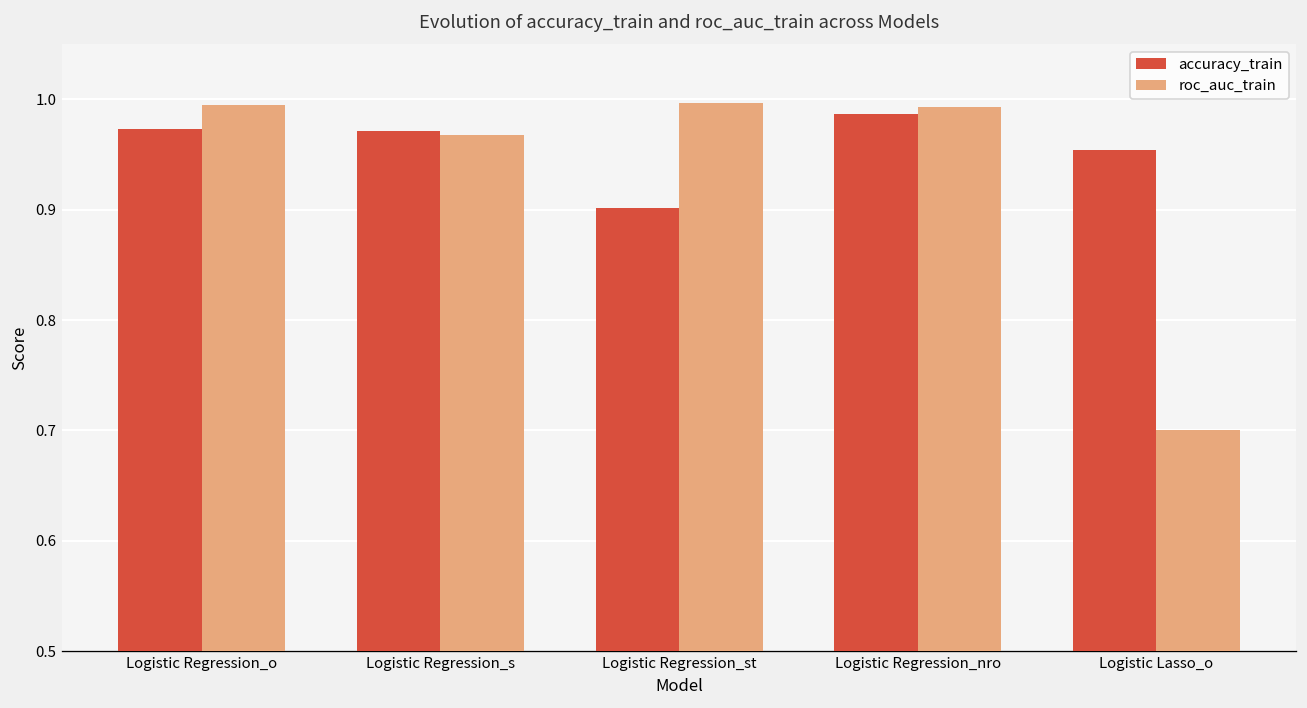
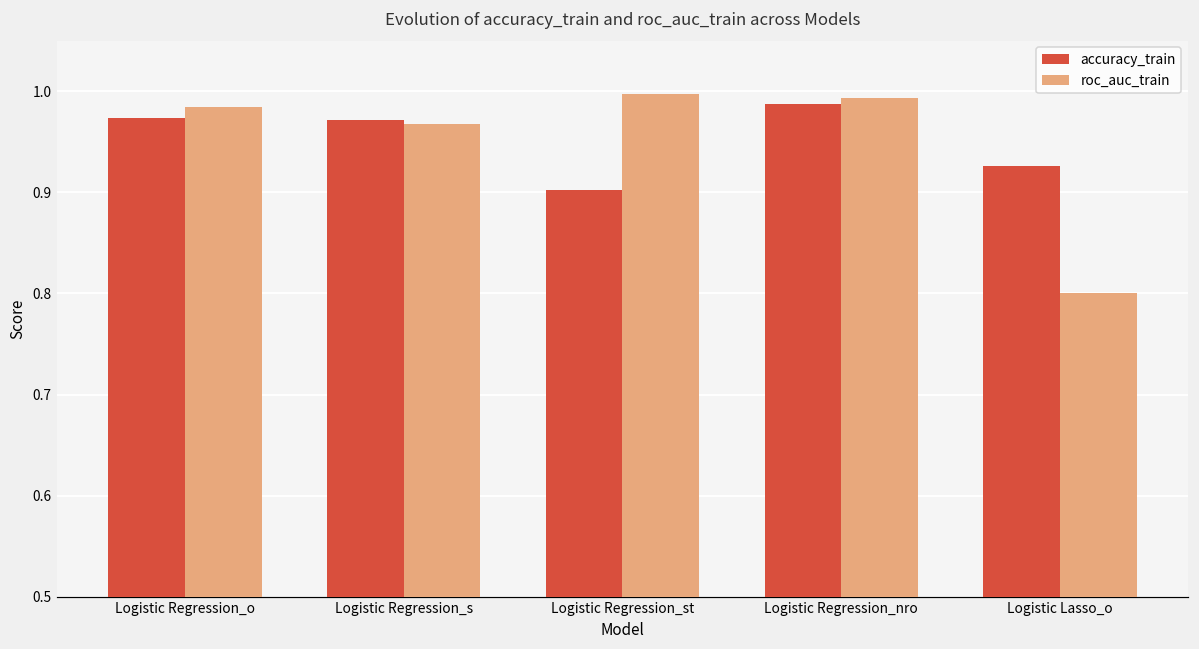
roc_auc_train, Logistic Regression_o: 1.00 -> 0.98
accuracy_train, Logistic Lasso_o: 0.95 -> 0.93
roc_auc_train, Logistic Lasso_o: 0.7 -> 0.8
